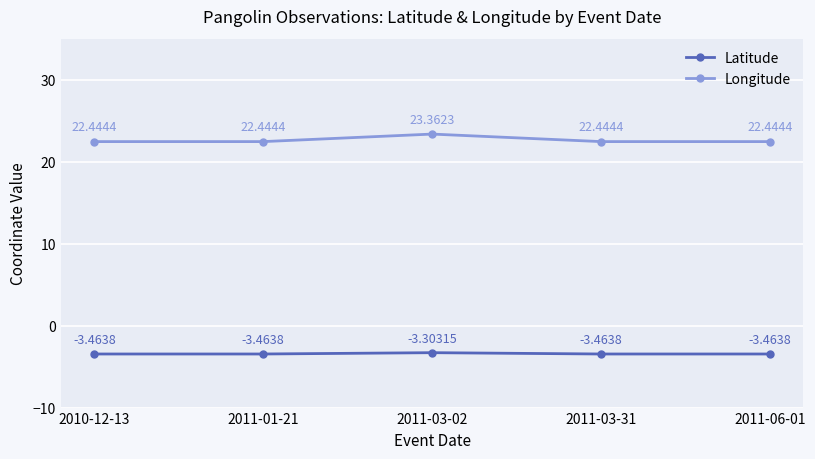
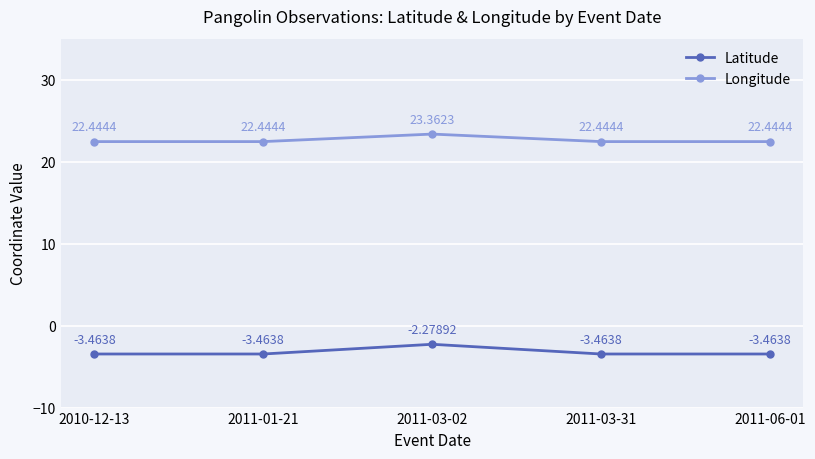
Latitude, 2011-03-02: -3.30315 -> -2.27892
